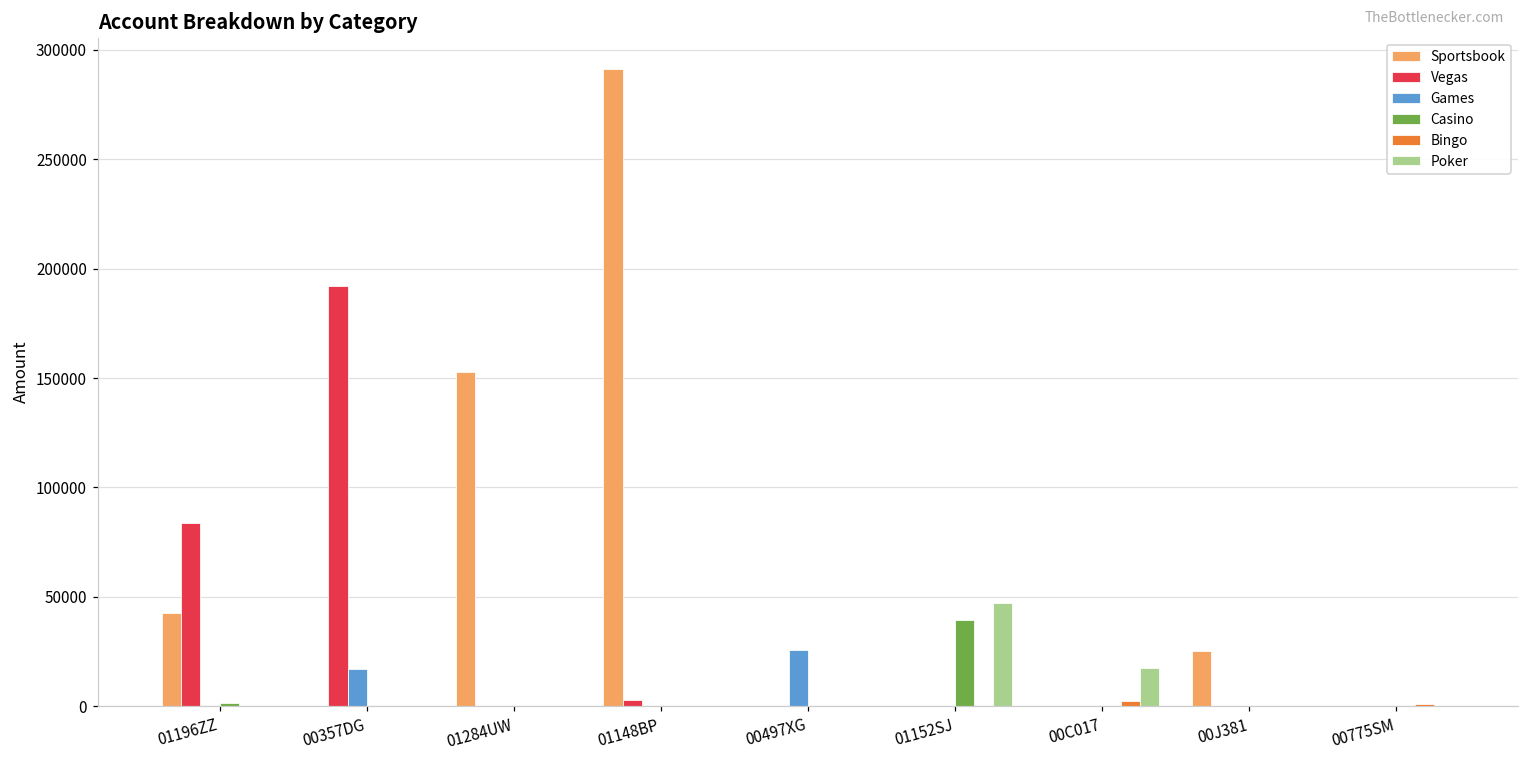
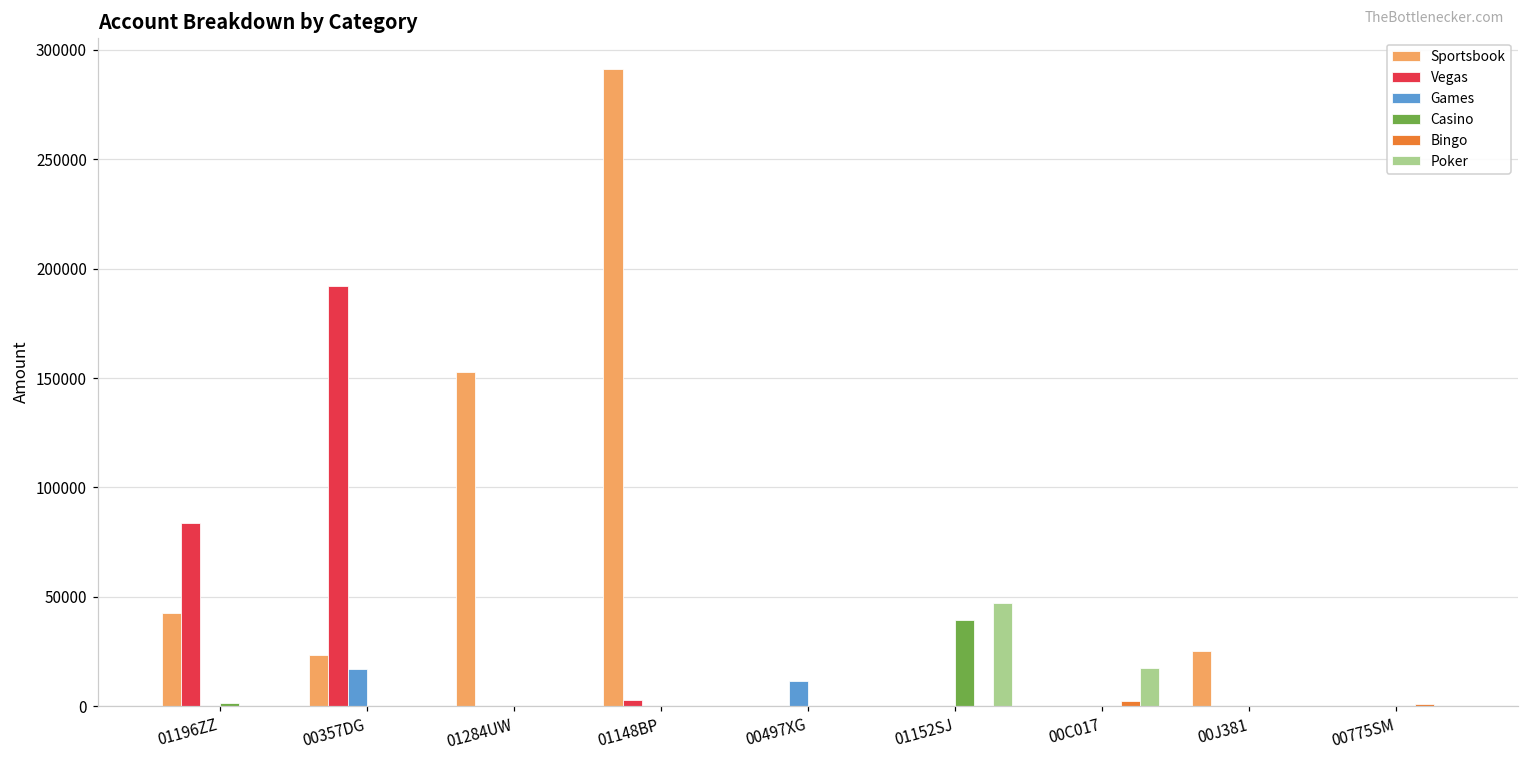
Sportsbook, 00357DG: 0 -> 23000
Games, 00497XG: 26000 -> 12000
